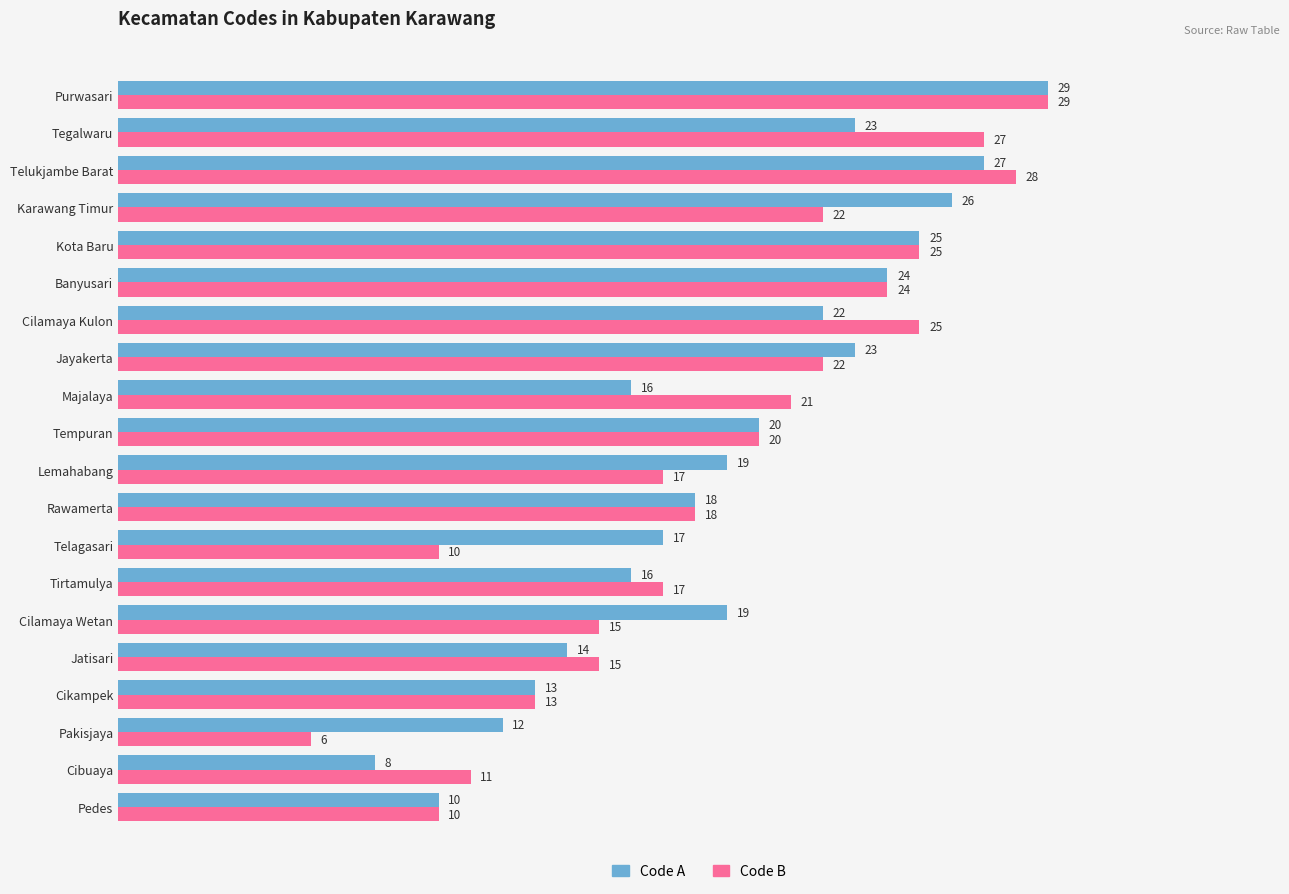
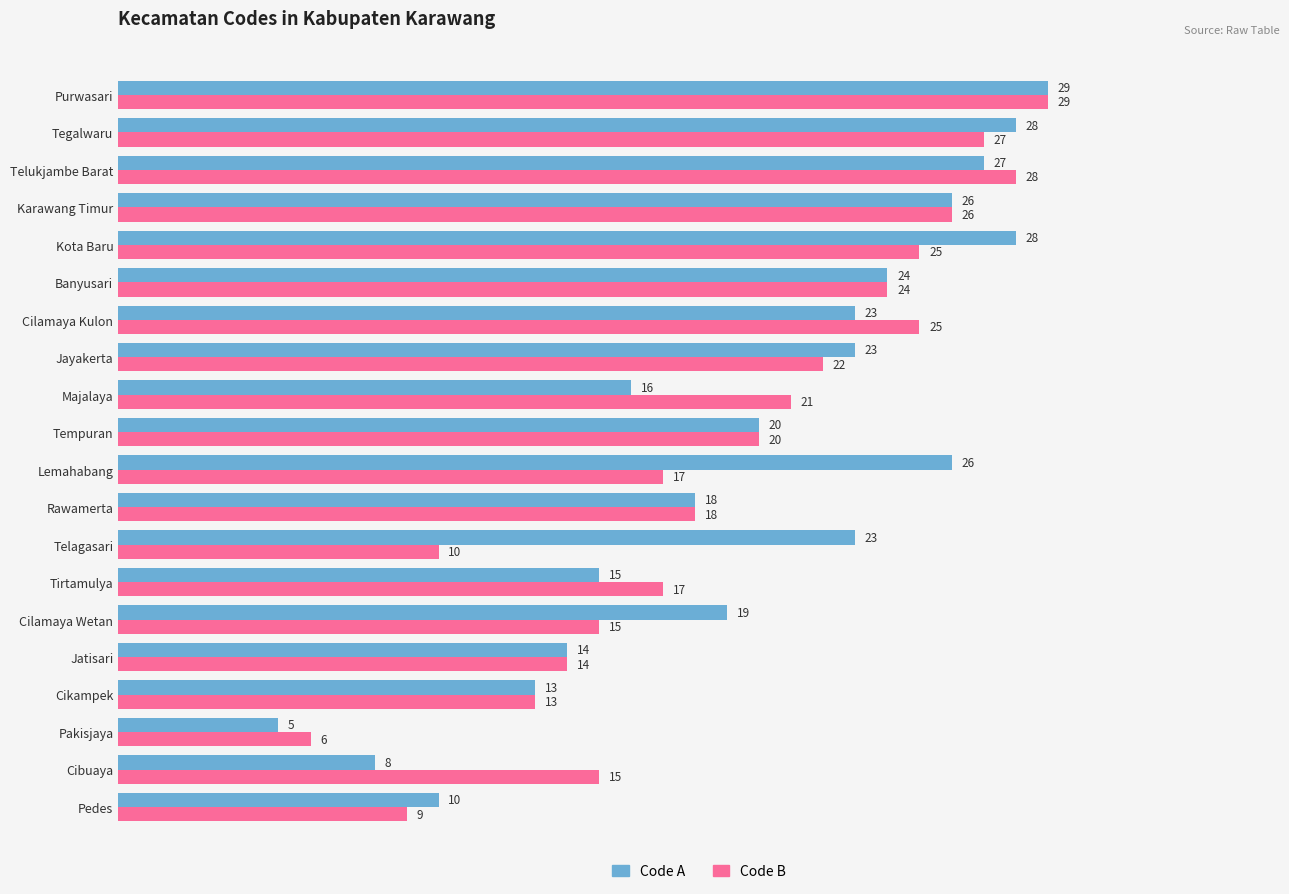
Code A, Tegalwaru: 23 -> 28
Code B, Karawang Timur: 22 -> 26
Code A, Kota Baru: 25 -> 28
Code A, Cilamaya Kulon: 22 -> 23
Code A, Lemahabang: 19 -> 26
Code A, Telagasari: 17 -> 23
Code A, Tirtamulya: 16 -> 15
Code B, Jatisari: 15 -> 14
Code A, Pakisjaya: 12 -> 5
Code B, Cibuaya: 11 -> 15
Code B, Pedes: 10 -> 9
